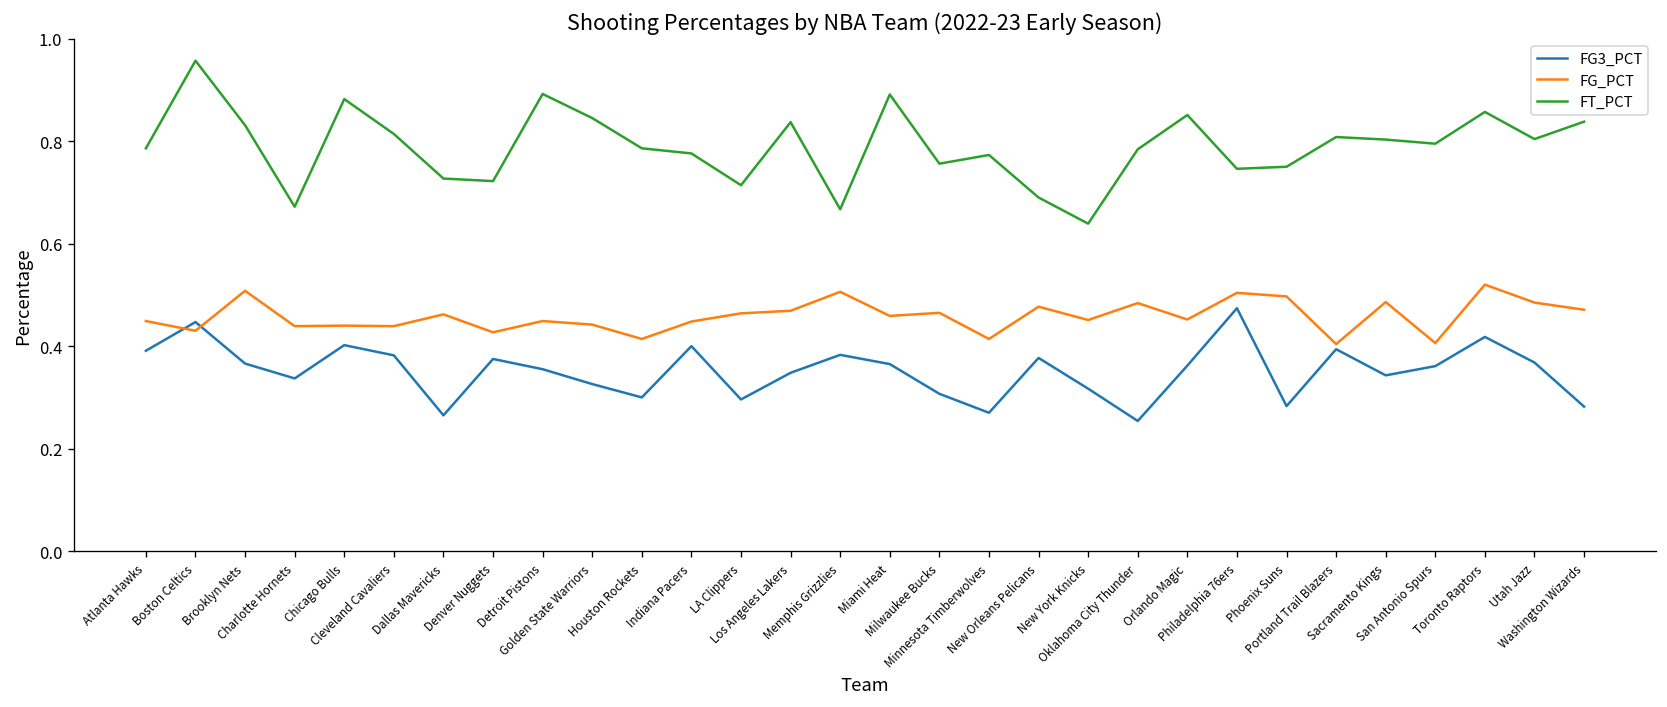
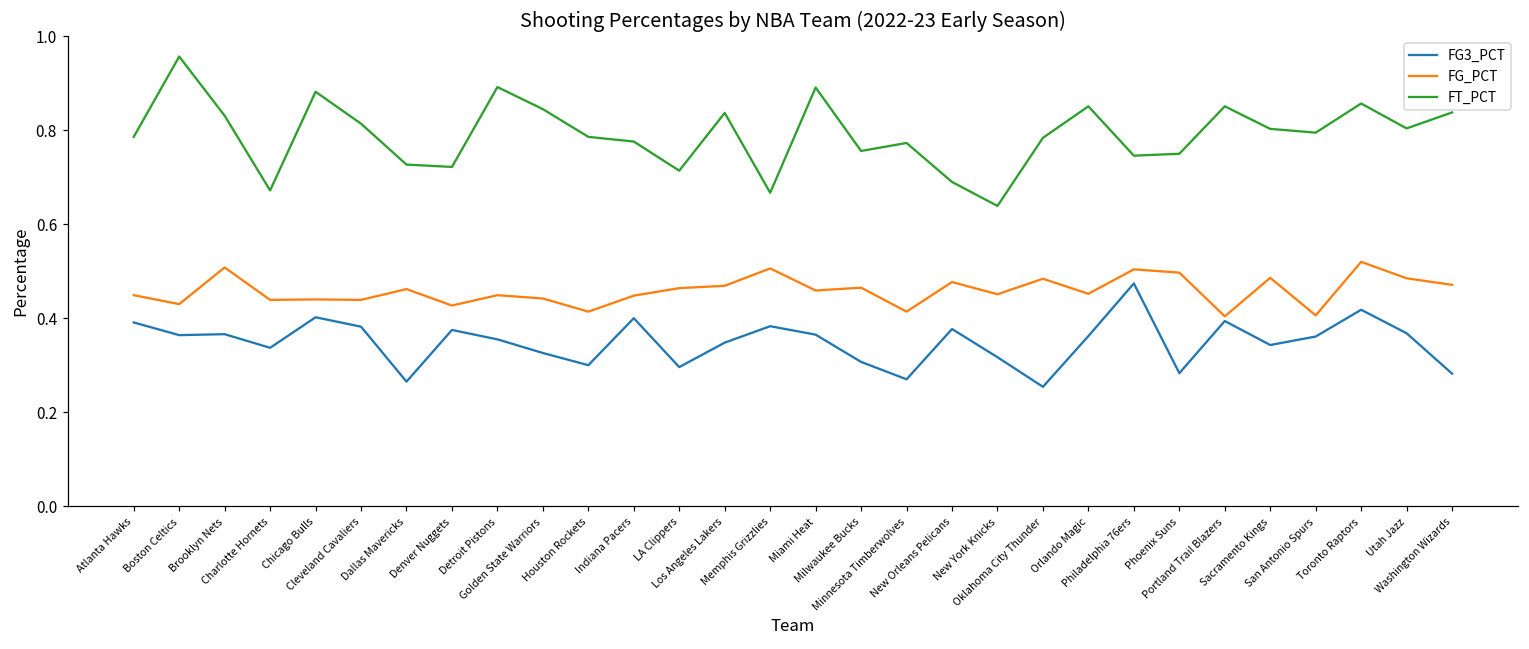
FG3_PCT, Boston Celtics: 0.45 -> 0.36
FT_PCT, Portland Trail Blazers: 0.81 -> 0.85
